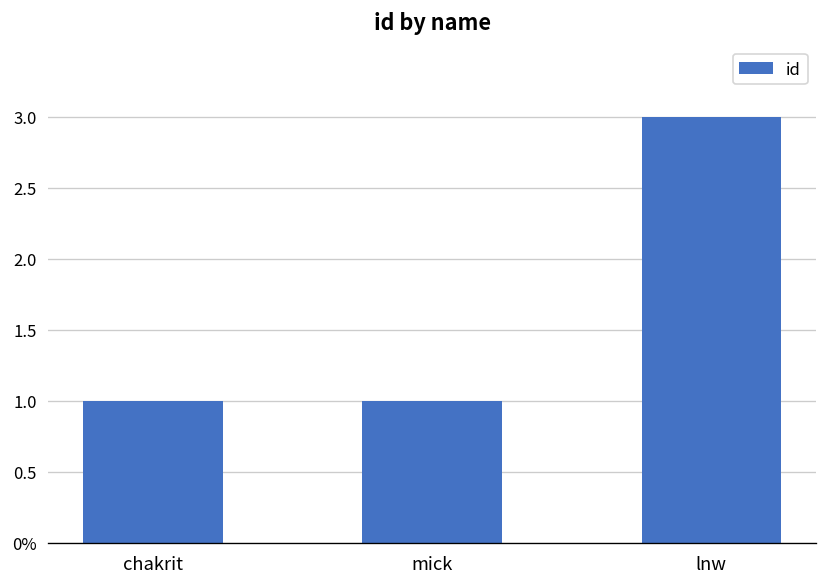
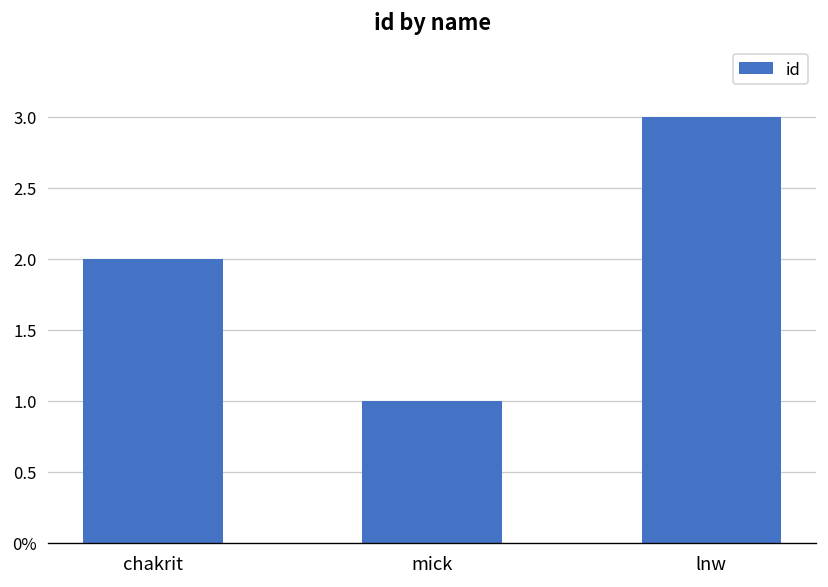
chakrit: 1 -> 2
